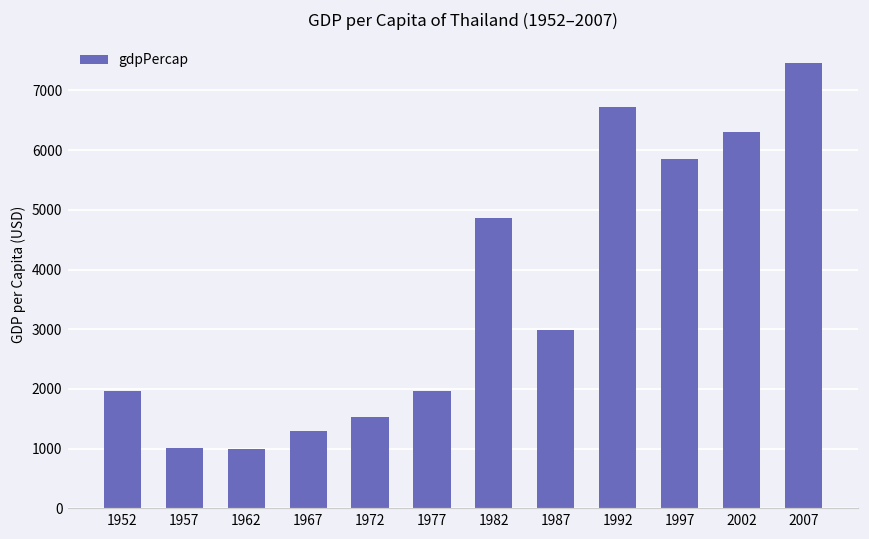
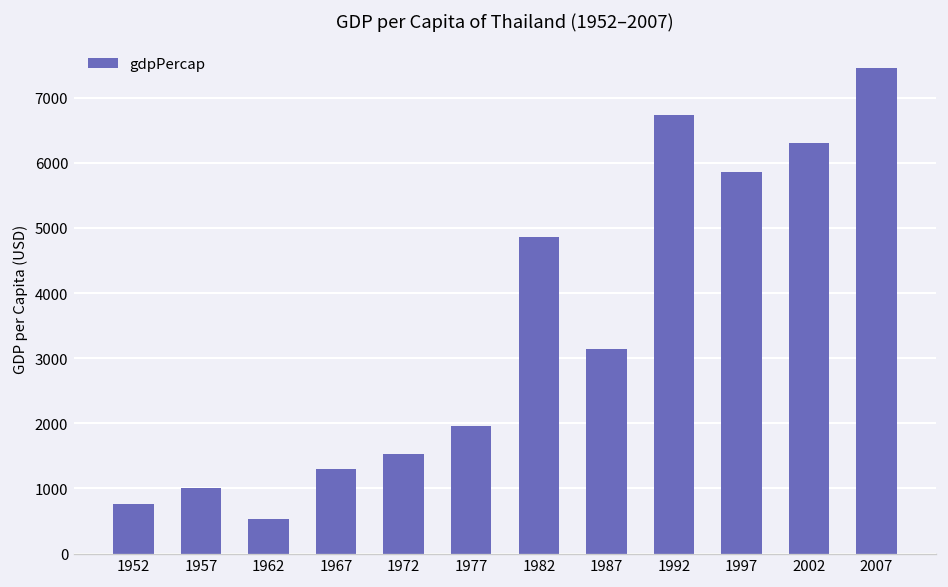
1952: 2000 -> 800
1962: 1000 -> 500
1987: 3000 -> 3100
